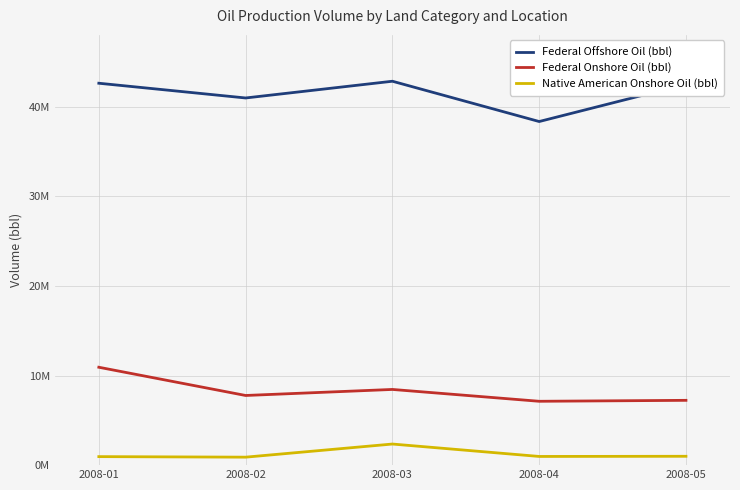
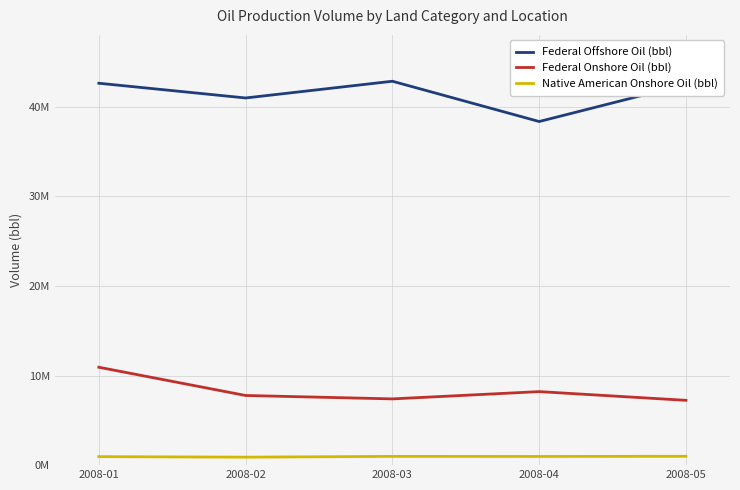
Federal Onshore Oil (bbl), 2008-03: 8000000 -> 7000000
Native American Onshore Oil (bbl), 2008-03: 2000000 -> 1000000
Federal Onshore Oil (bbl), 2008-04: 7000000 -> 8000000
